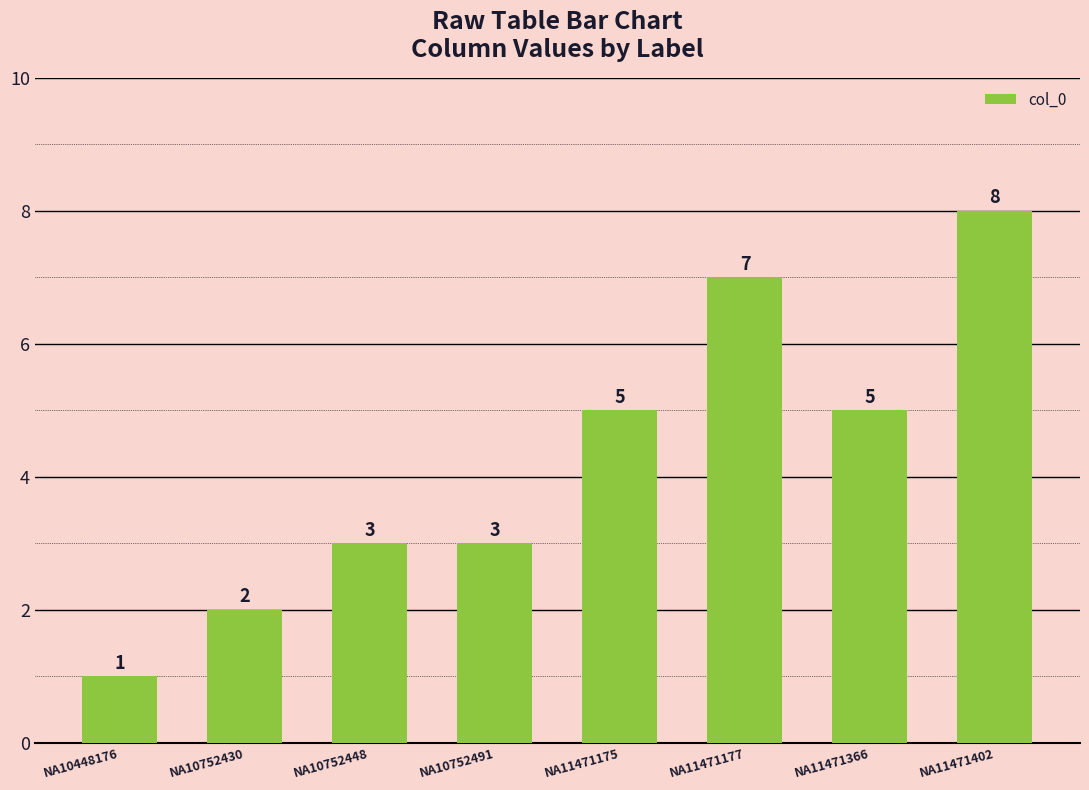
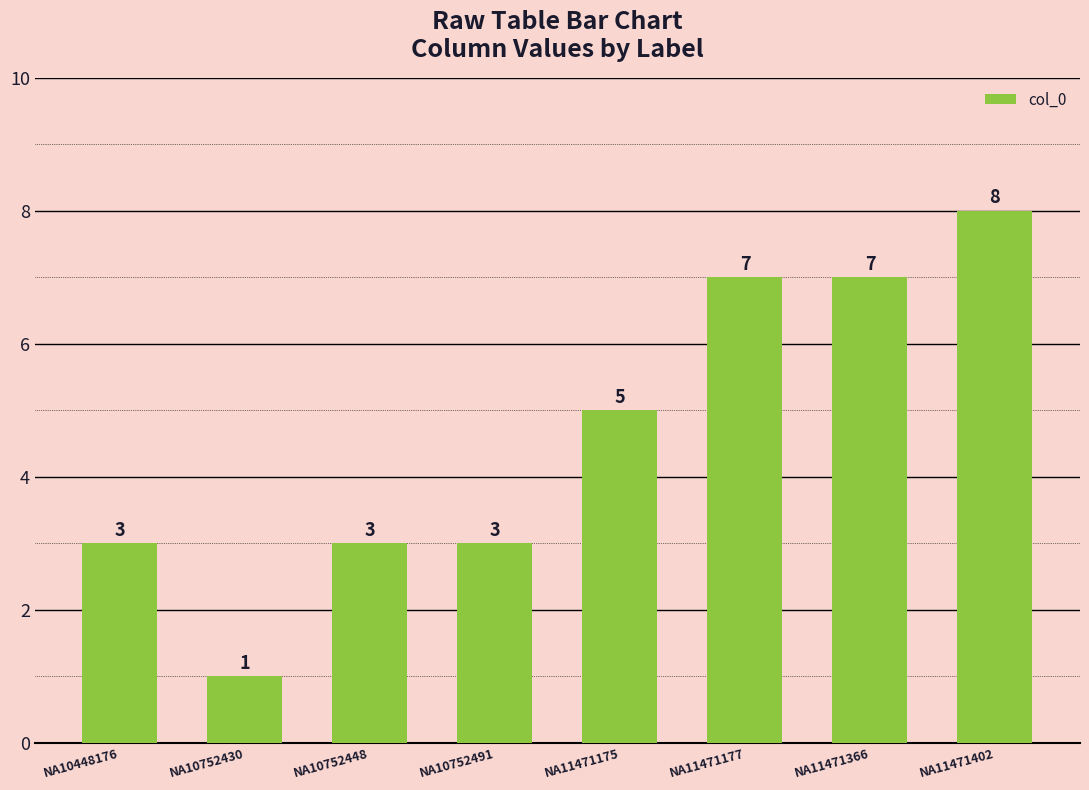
NA10448176: 1 -> 3
NA10752430: 2 -> 1
NA11471366: 5 -> 7
